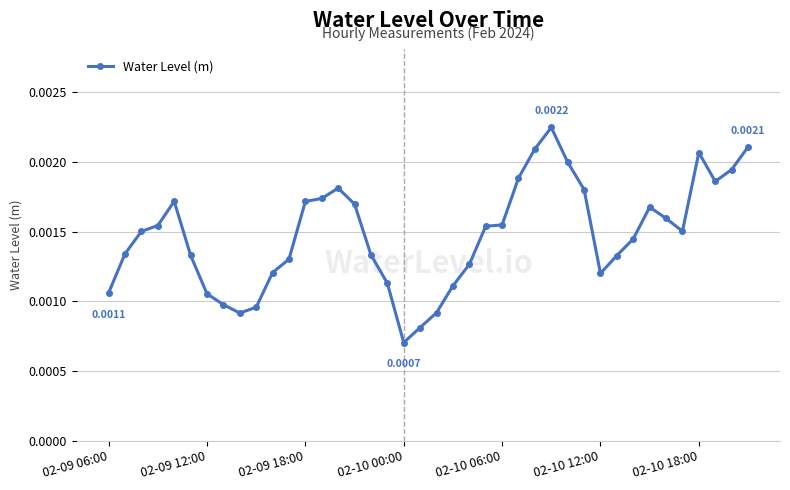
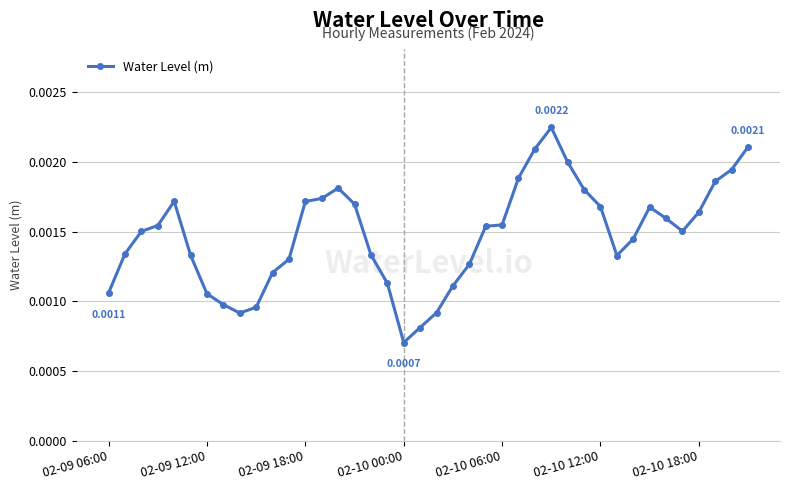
02-10 12:00: 0.00120 -> 0.00168
02-10 18:00: 0.00207 -> 0.00164
